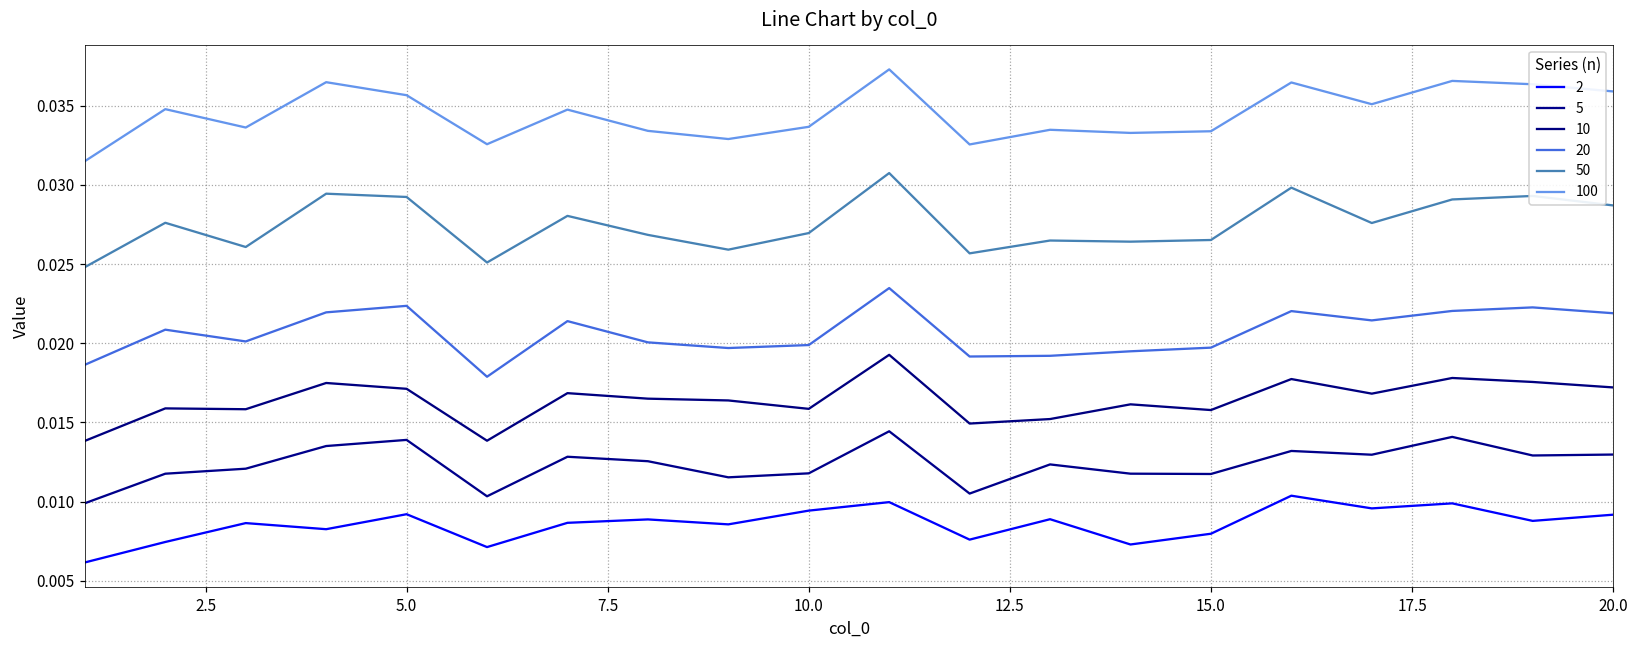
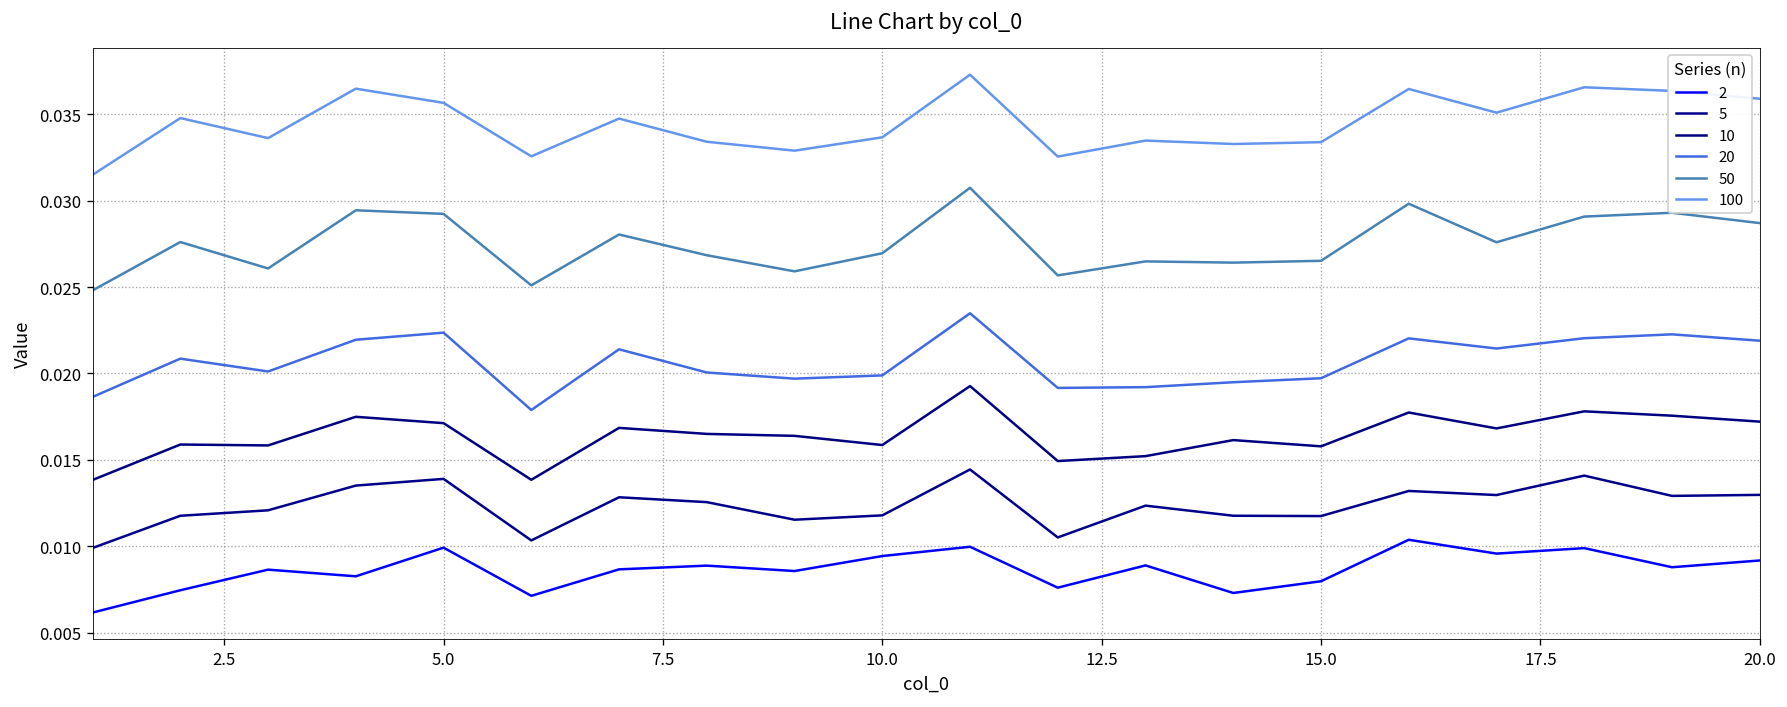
2, 5.0: 0.0092 -> 0.0099
